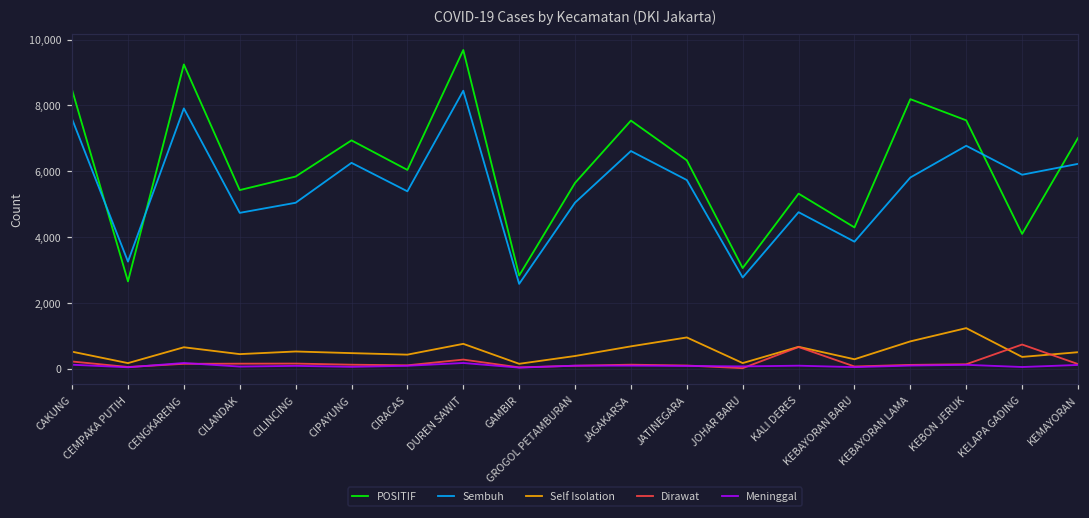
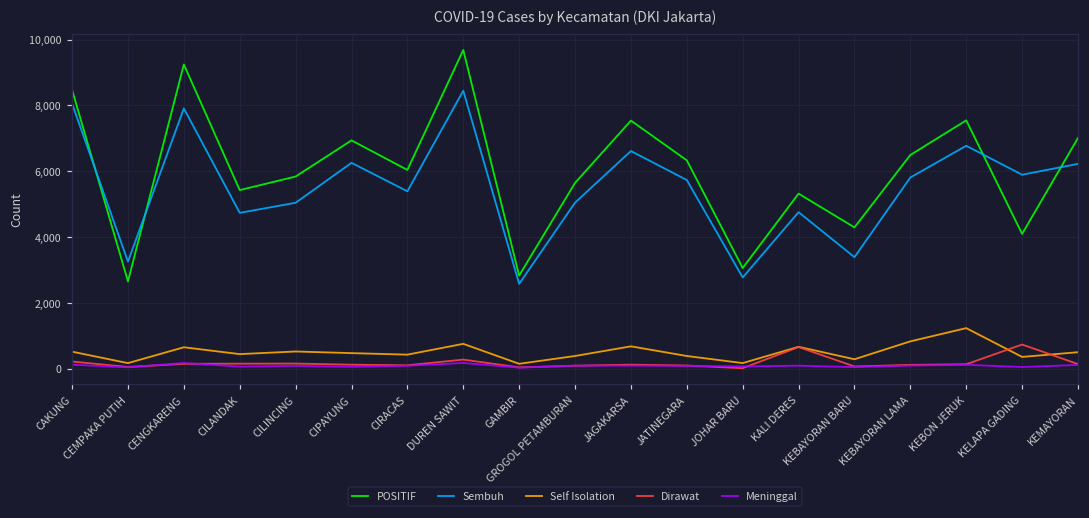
Sembuh, CAKUNG: 7,600 -> 8,100
Self Isolation, JATINEGARA: 1,000 -> 400
Sembuh, KEBAYORAN BARU: 3,900 -> 3,400
POSITIF, KEBAYORAN LAMA: 8,200 -> 6,500
